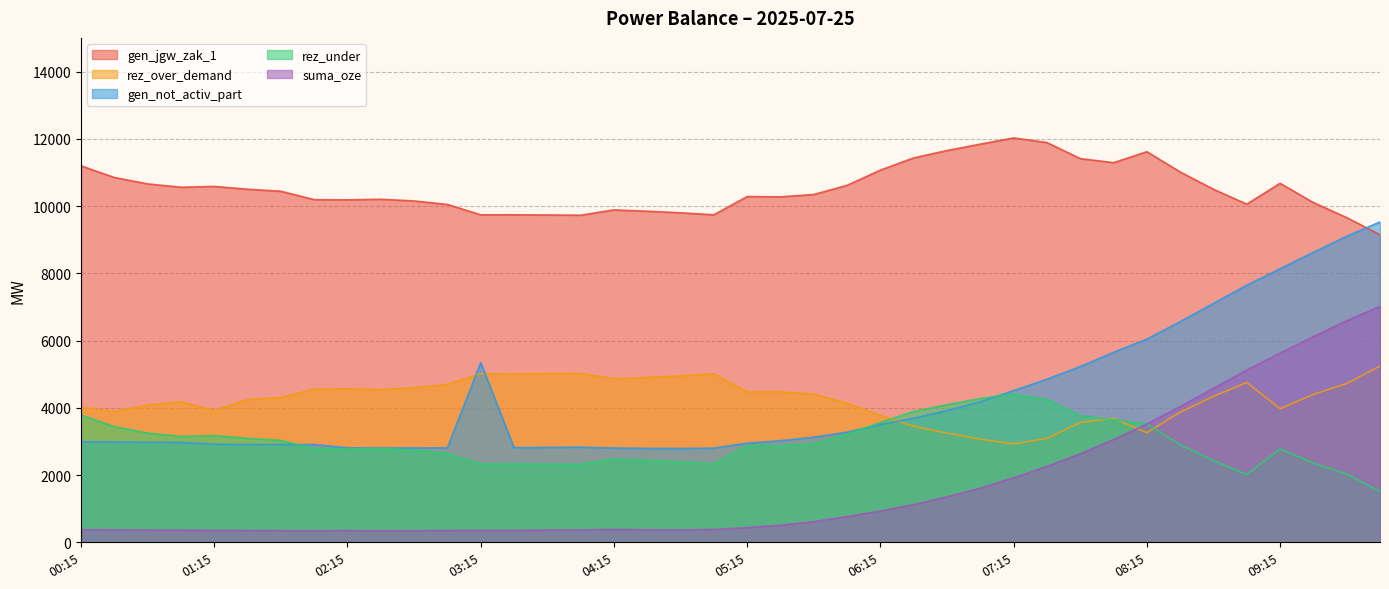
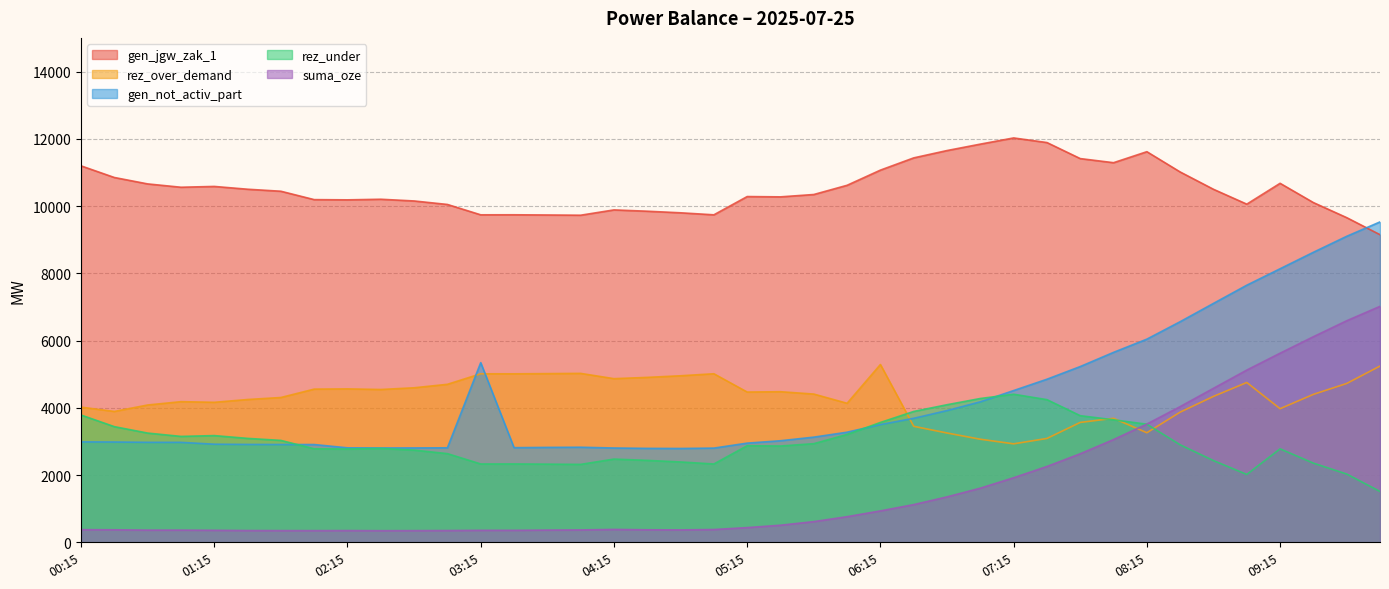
rez_over_demand, 01:15: 3900 -> 4200
rez_over_demand, 06:15: 3800 -> 5300
